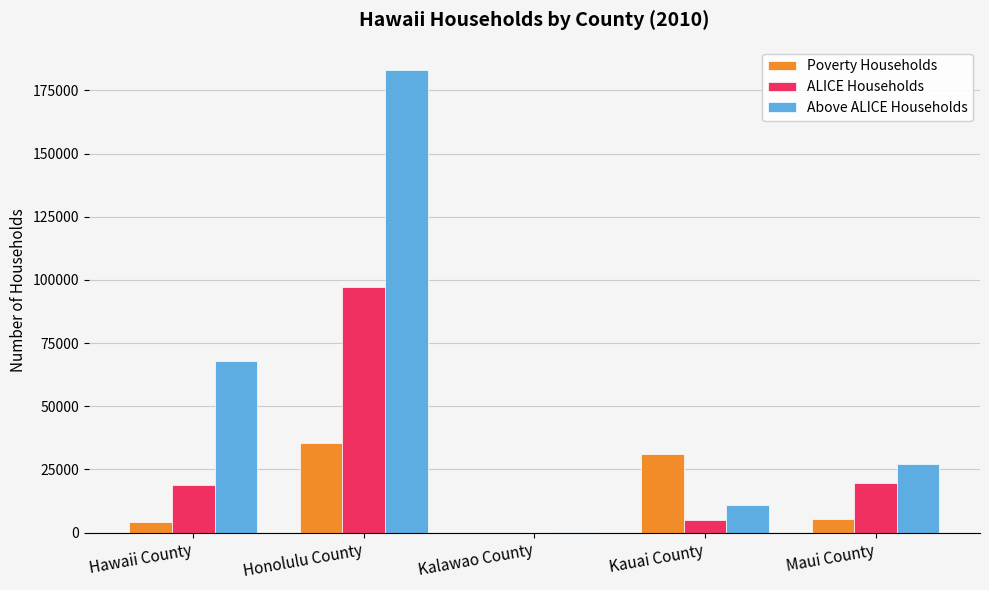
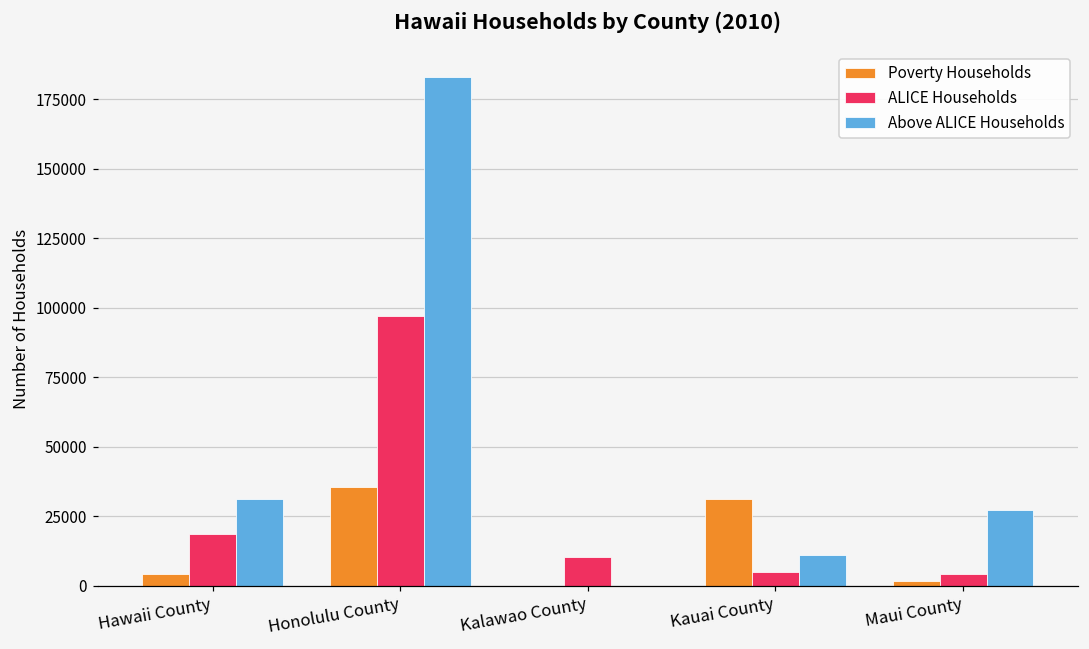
Above ALICE Households, Hawaii County: 68000 -> 31000
ALICE Households, Kalawao County: 0 -> 10000
Poverty Households, Maui County: 5000 -> 2000
ALICE Households, Maui County: 20000 -> 4000
